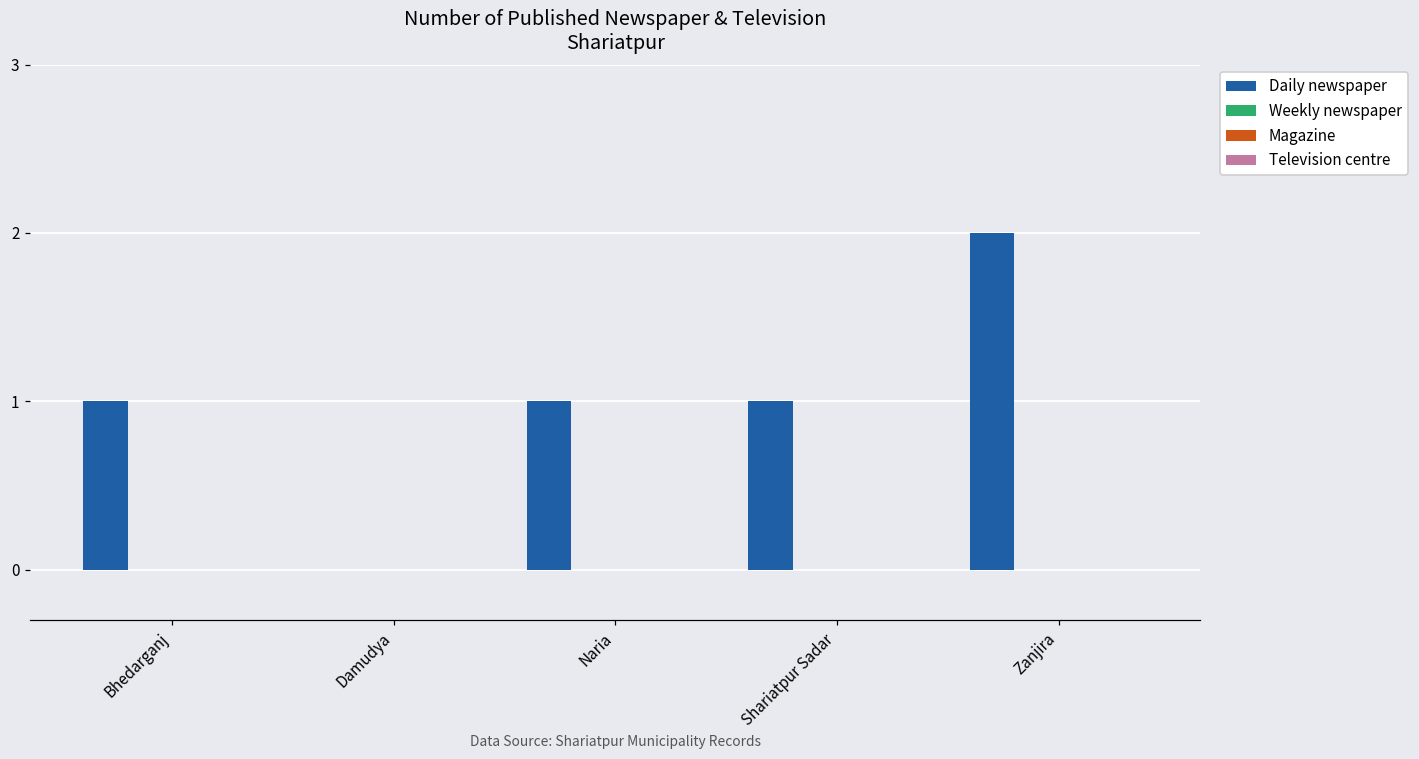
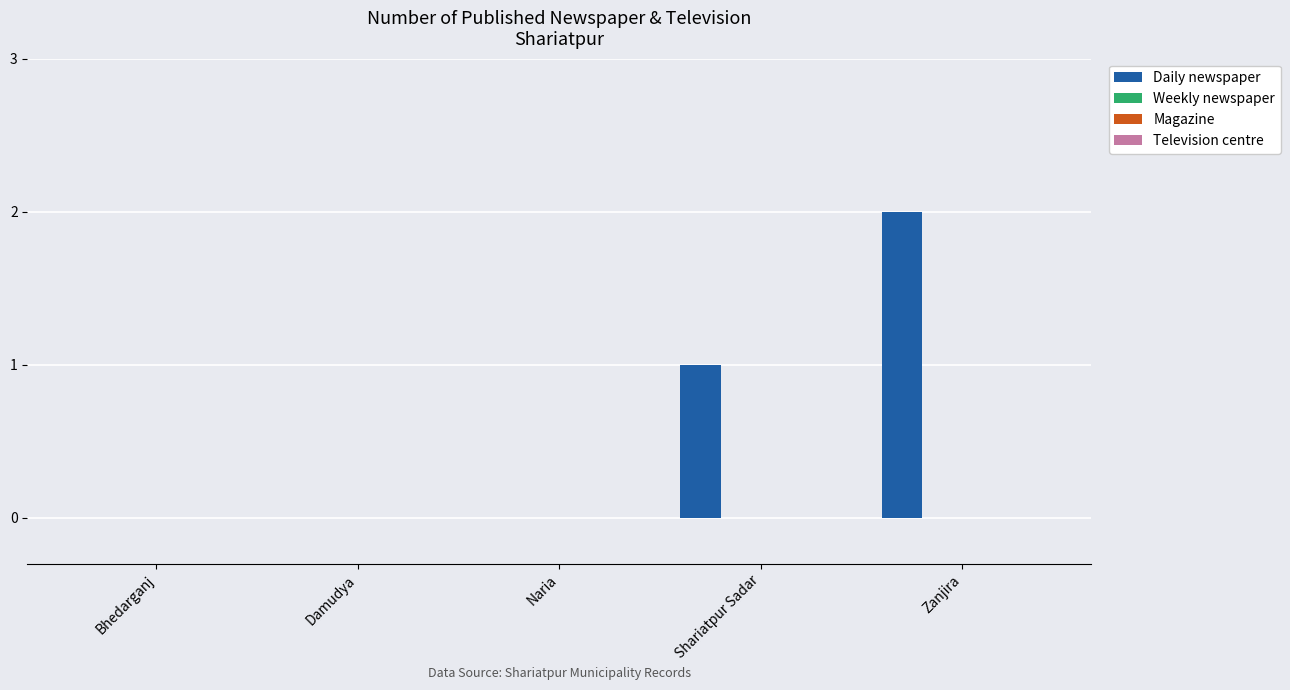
Daily newspaper, Bhedarganj: 1 -> 0
Daily newspaper, Naria: 1 -> 0
